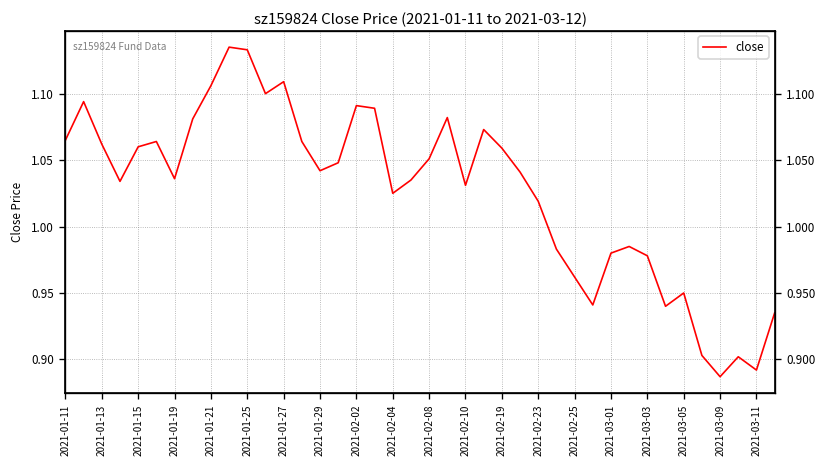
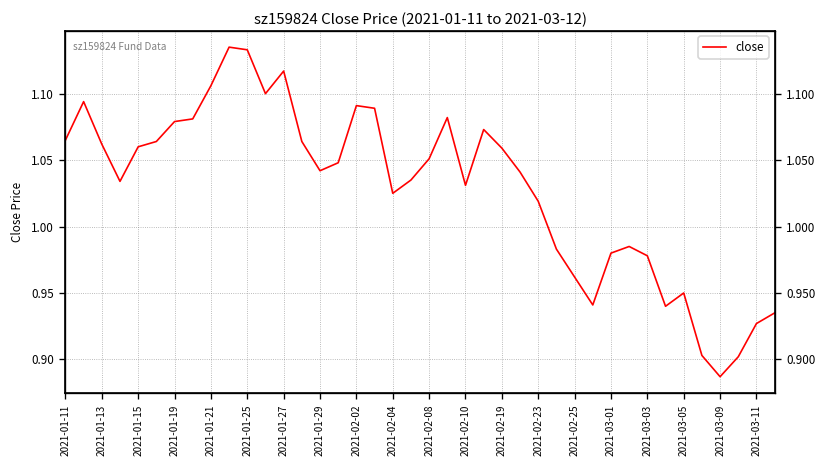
2021-01-19: 1.036 -> 1.079
2021-01-27: 1.109 -> 1.117
2021-03-11: 0.892 -> 0.927
